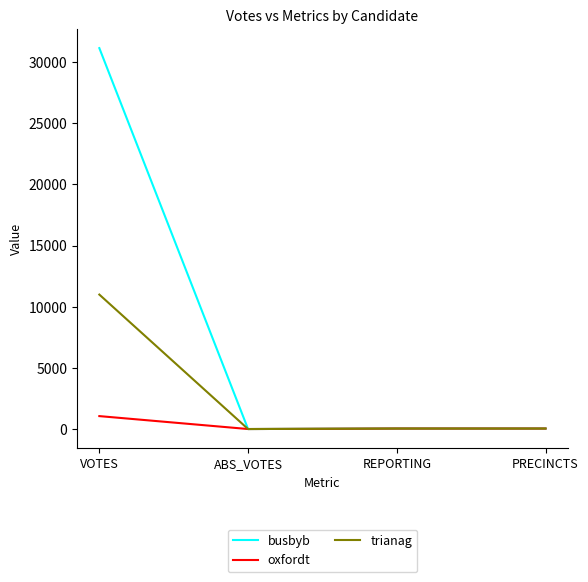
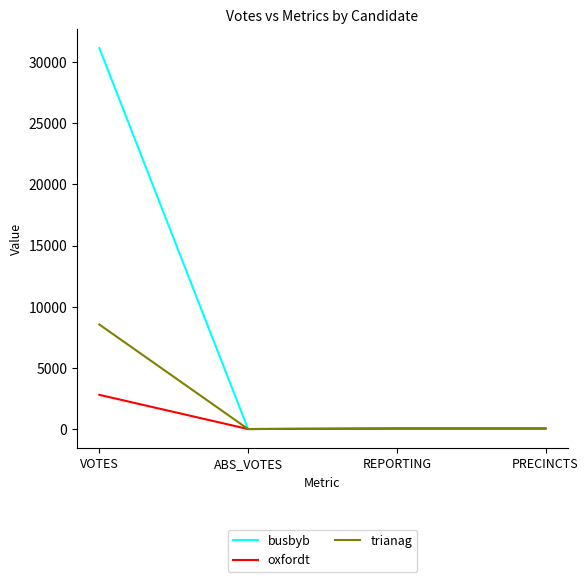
oxfordt, VOTES: 1100 -> 2800
trianag, VOTES: 11000 -> 8500
